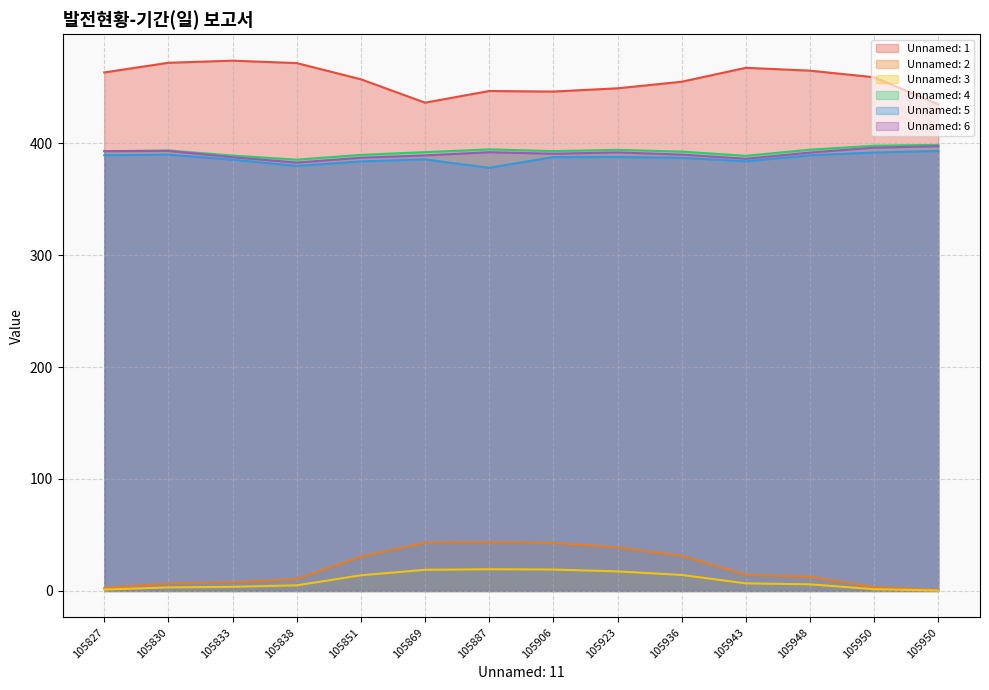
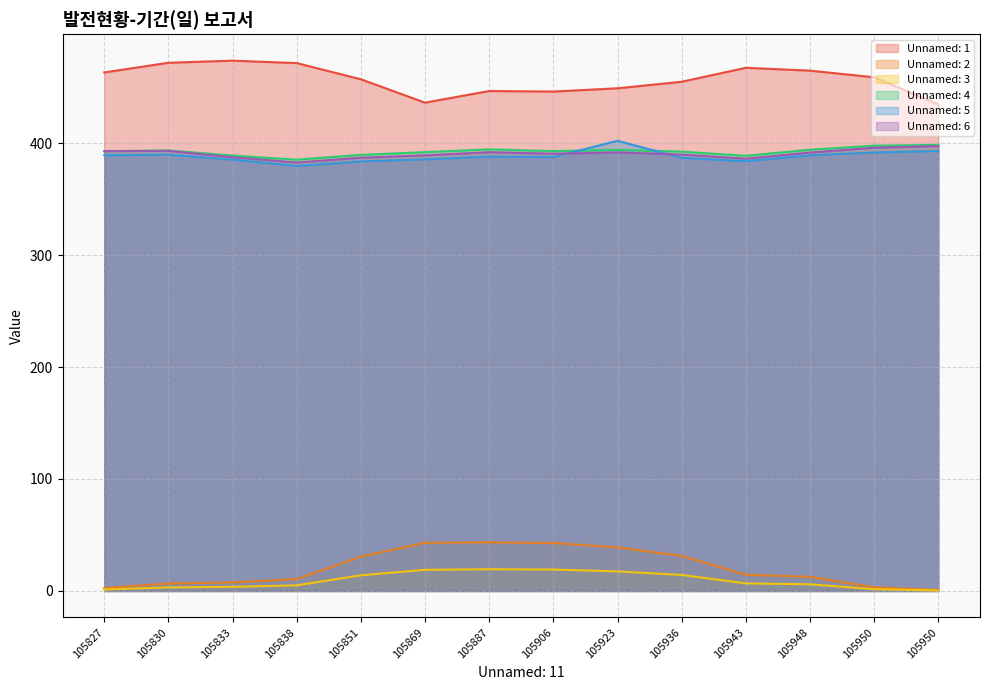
Unnamed: 5, 105887: 378 -> 388
Unnamed: 5, 105923: 388 -> 402
